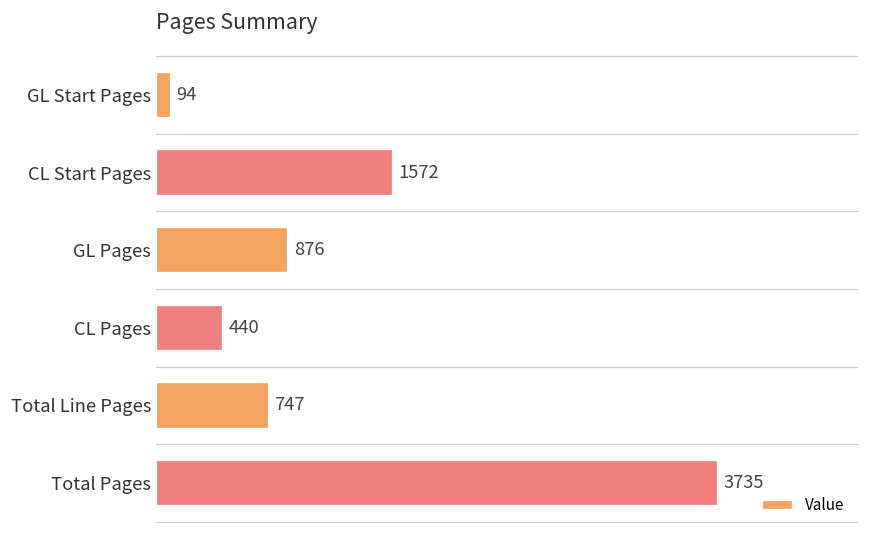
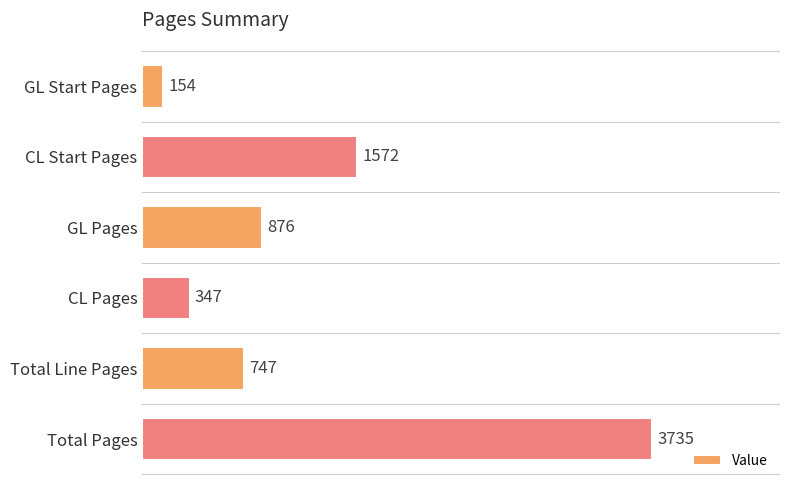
GL Start Pages: 94 -> 154
CL Pages: 440 -> 347
